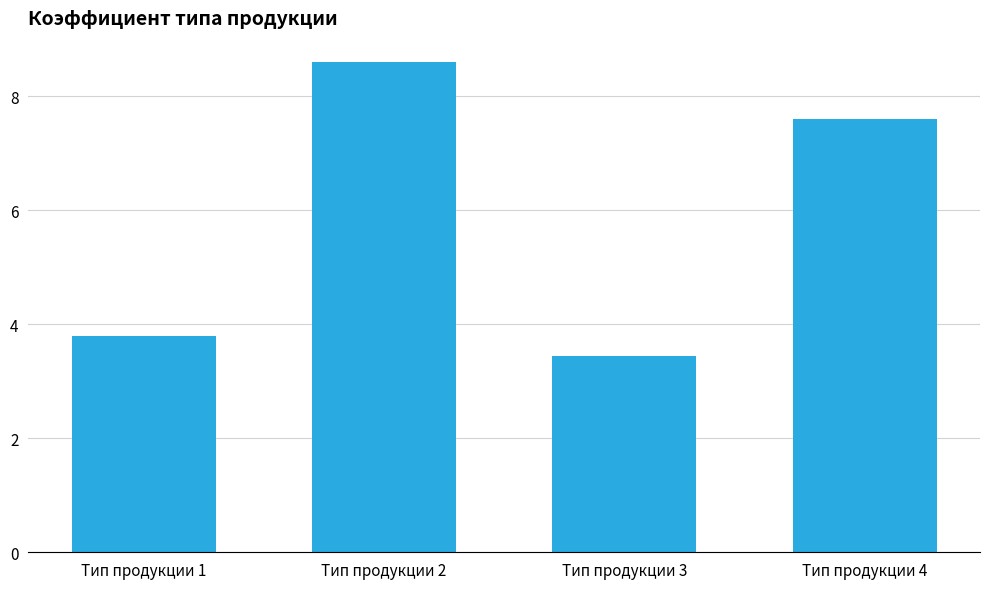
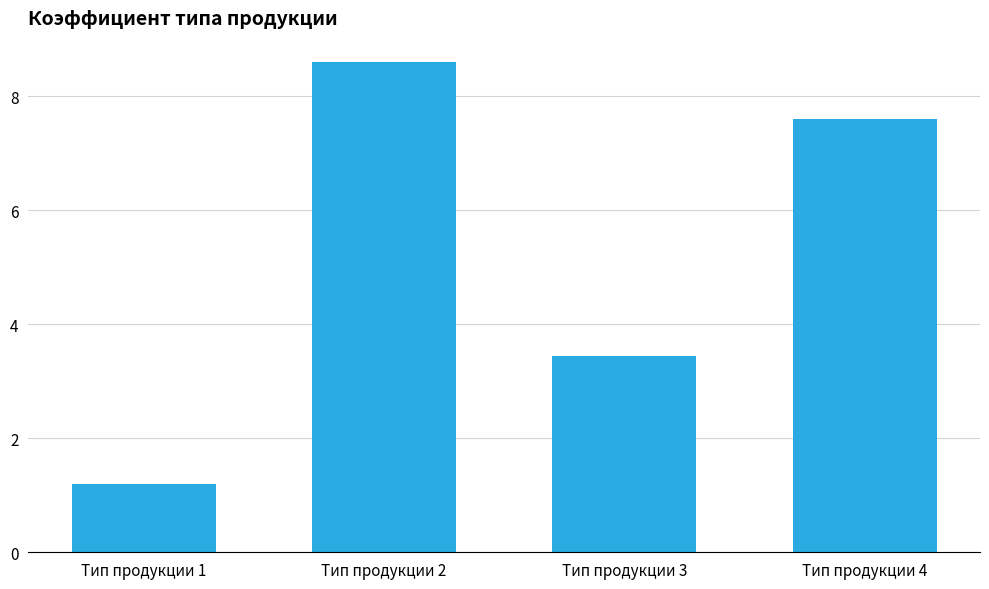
Тип продукции 1: 3.8 -> 1.2
